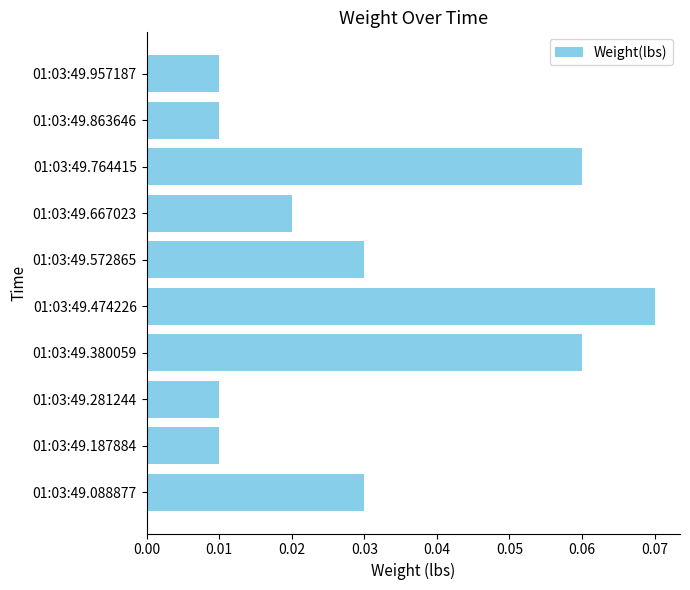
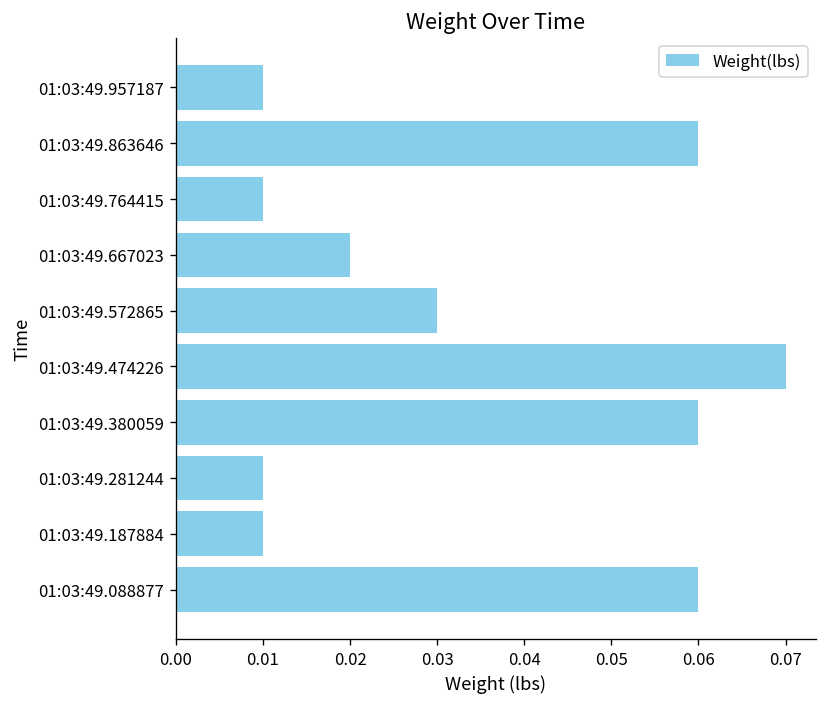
01:03:49.863646: 0.01 -> 0.06
01:03:49.764415: 0.06 -> 0.01
01:03:49.088877: 0.03 -> 0.06
